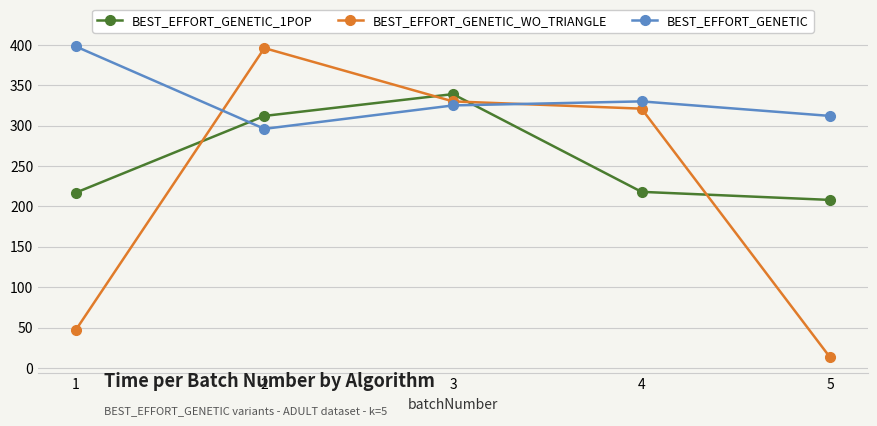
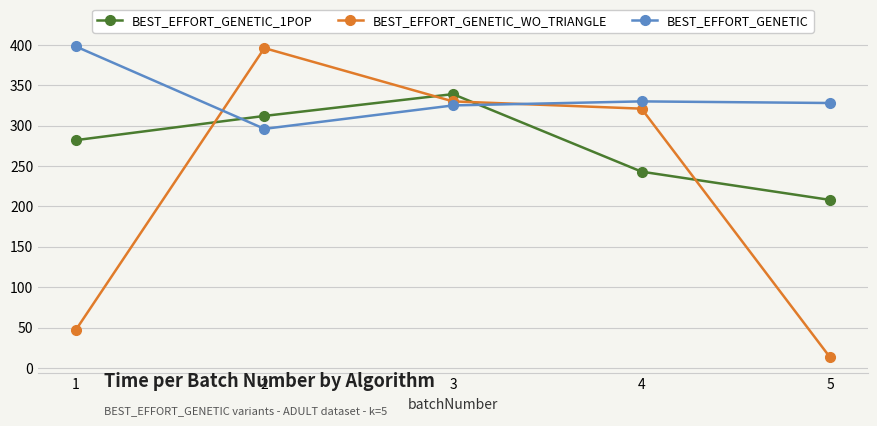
BEST_EFFORT_GENETIC_1POP, 1: 220 -> 280
BEST_EFFORT_GENETIC_1POP, 4: 220 -> 240
BEST_EFFORT_GENETIC, 5: 310 -> 330
